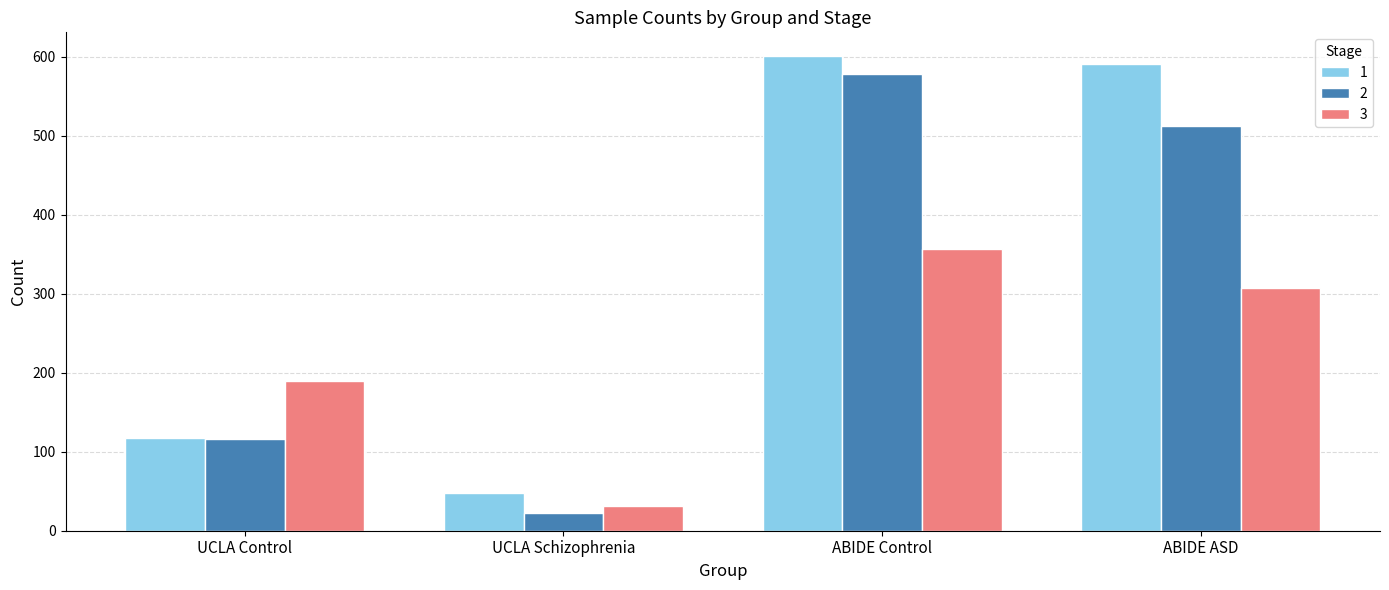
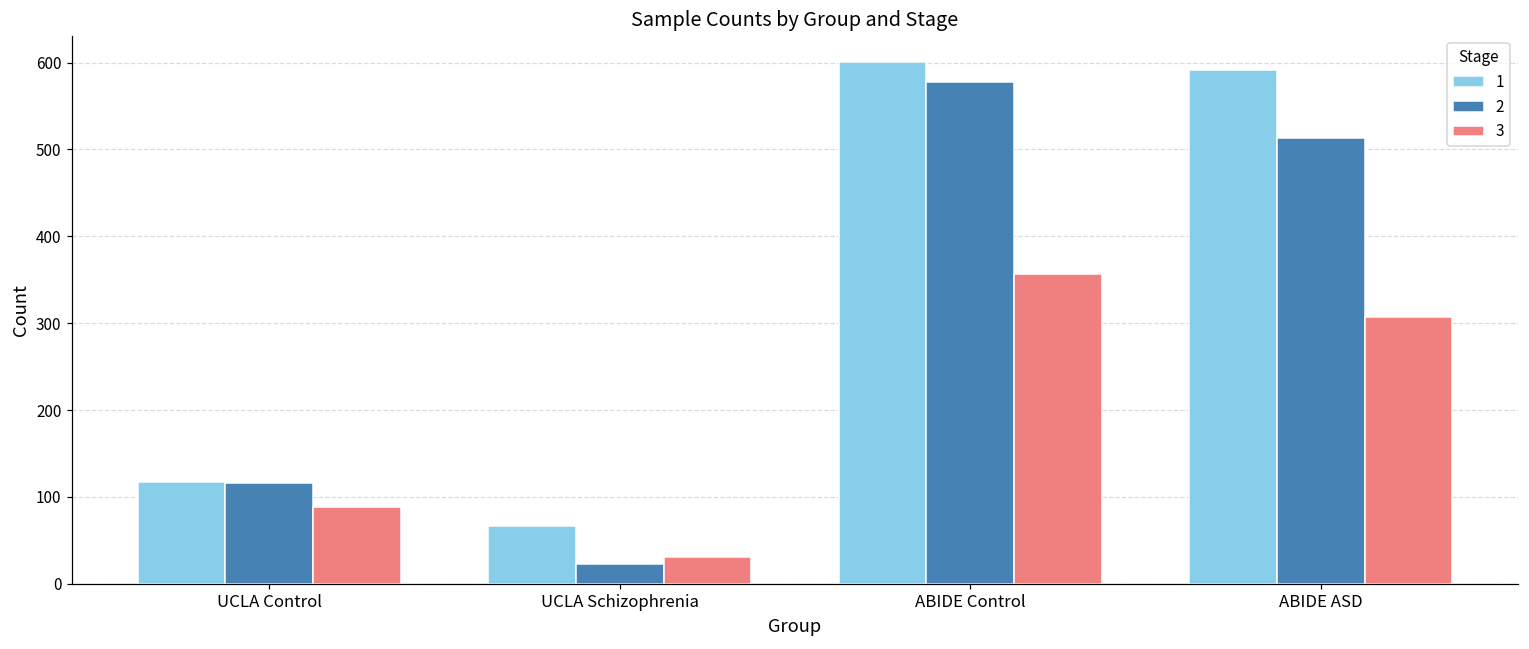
3, UCLA Control: 190 -> 90
1, UCLA Schizophrenia: 50 -> 70
